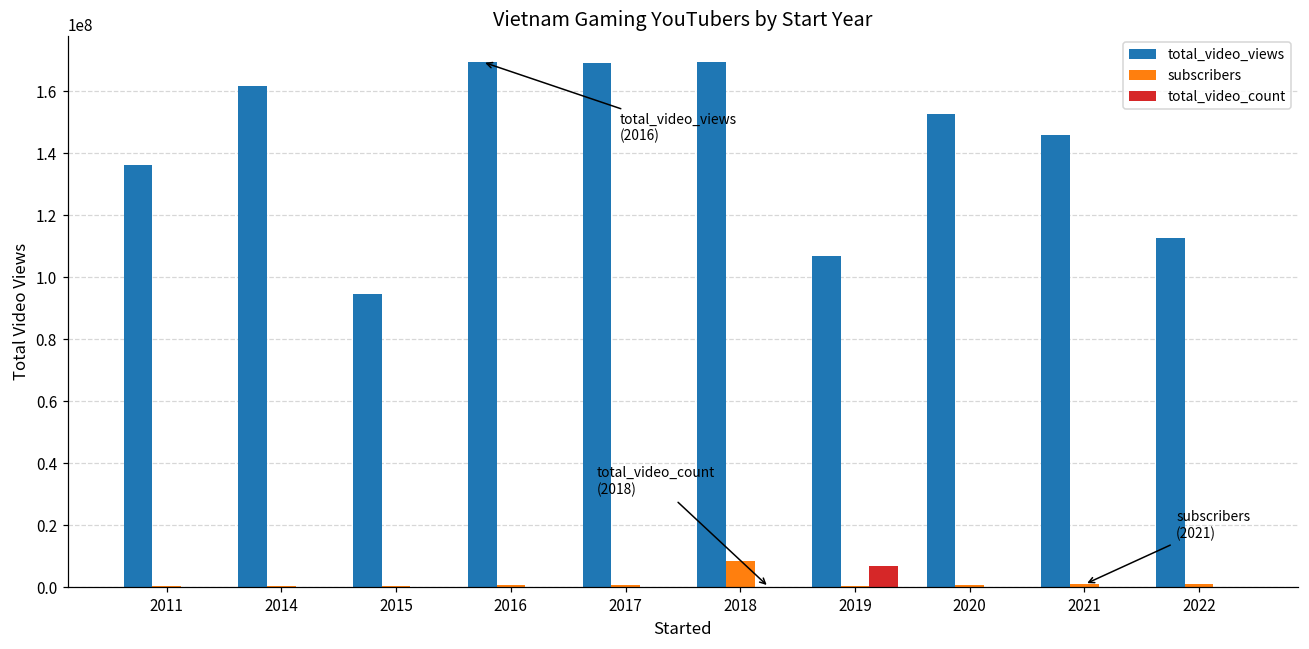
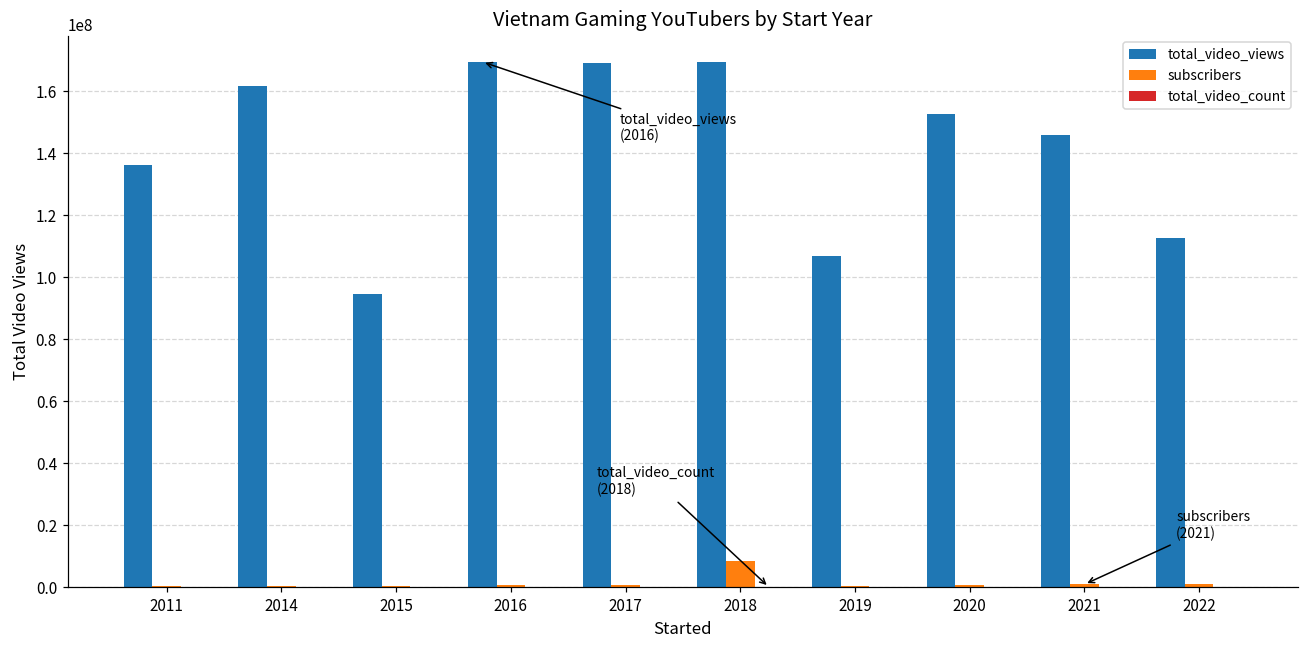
total_video_count, 2019: 7000000 -> 0
